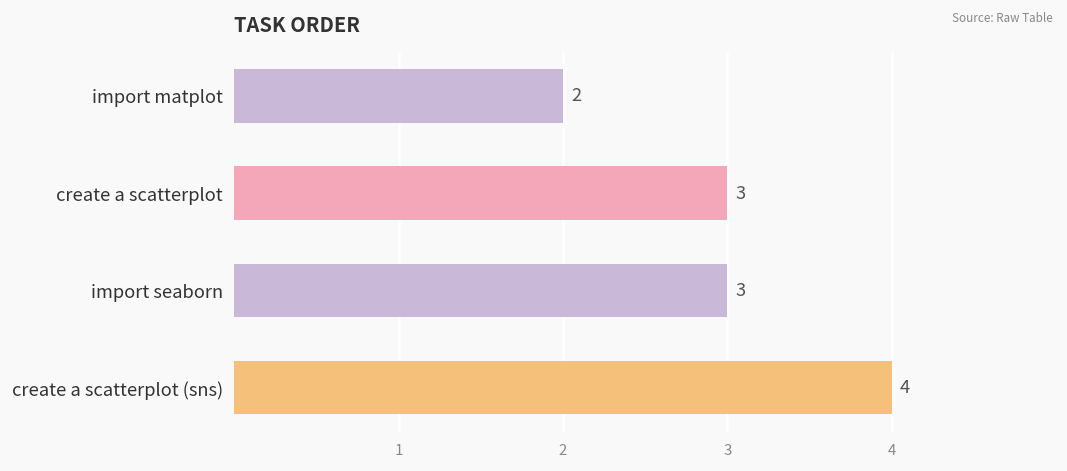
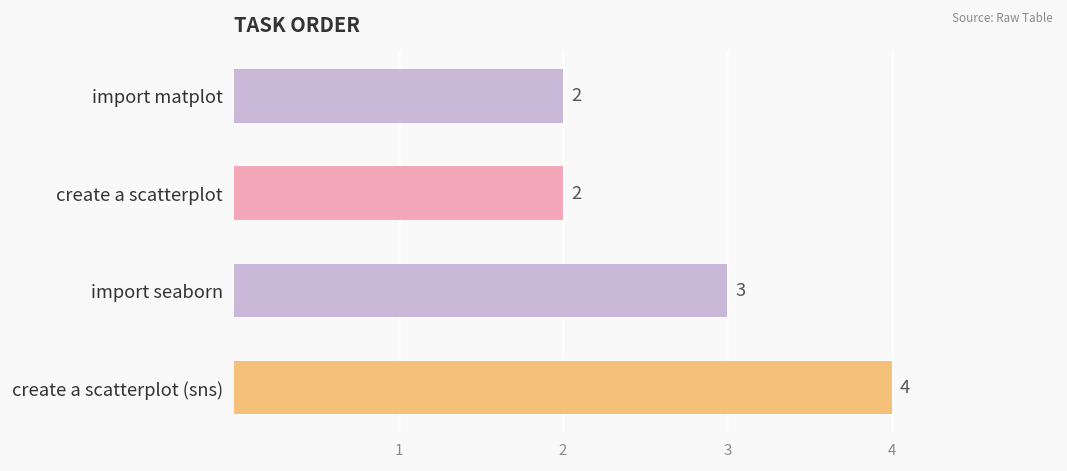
create a scatterplot: 3 -> 2
